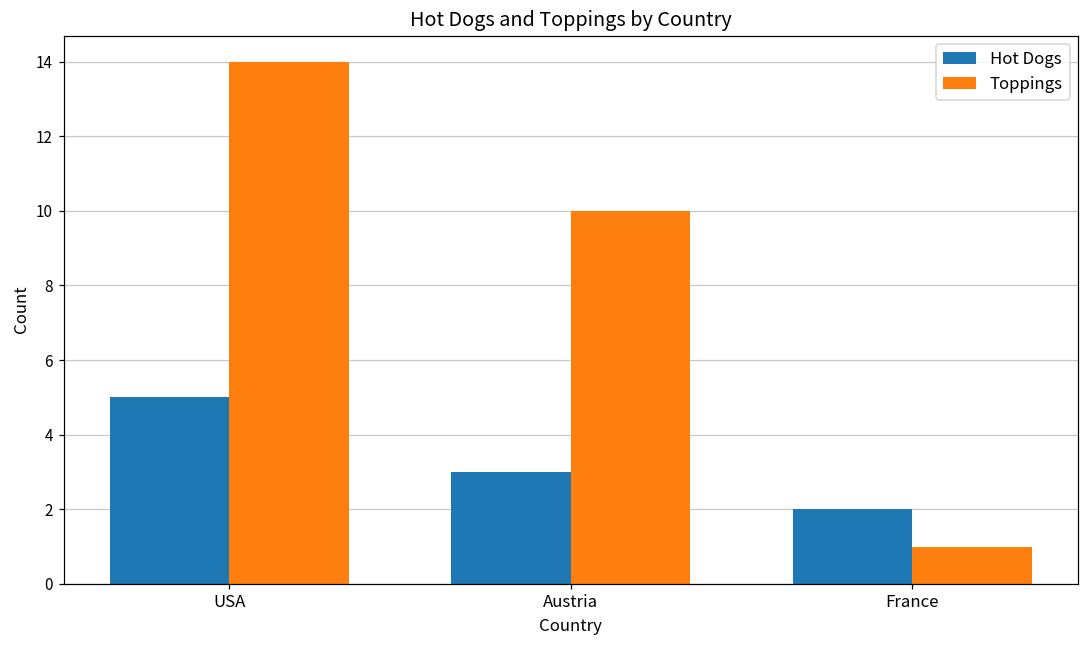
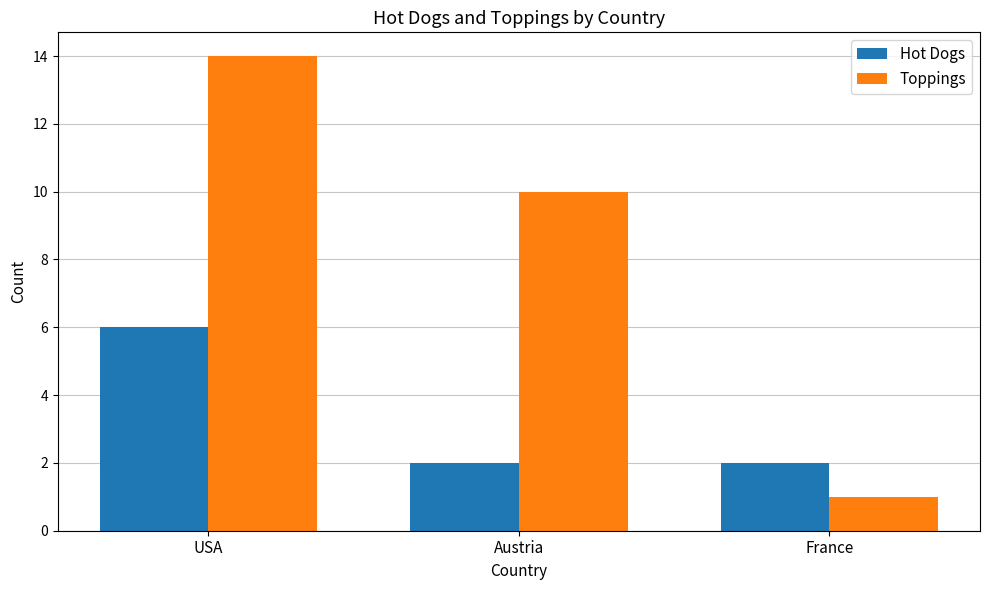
Hot Dogs, USA: 5 -> 6
Hot Dogs, Austria: 3 -> 2
